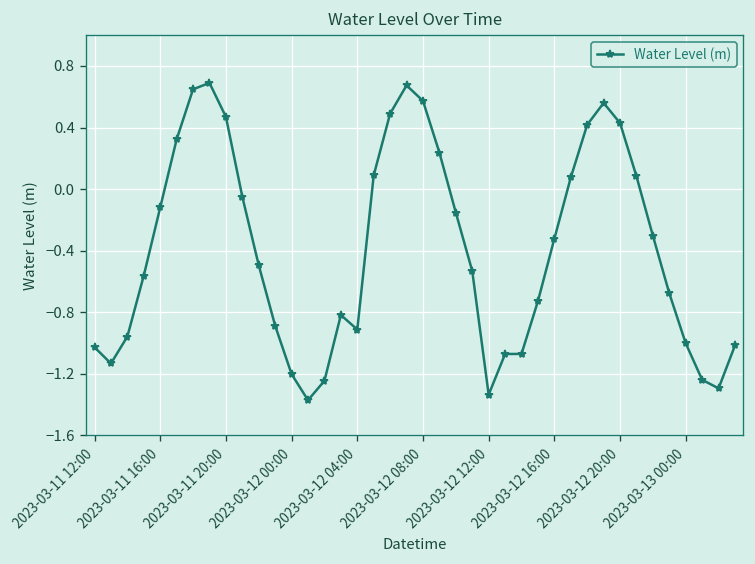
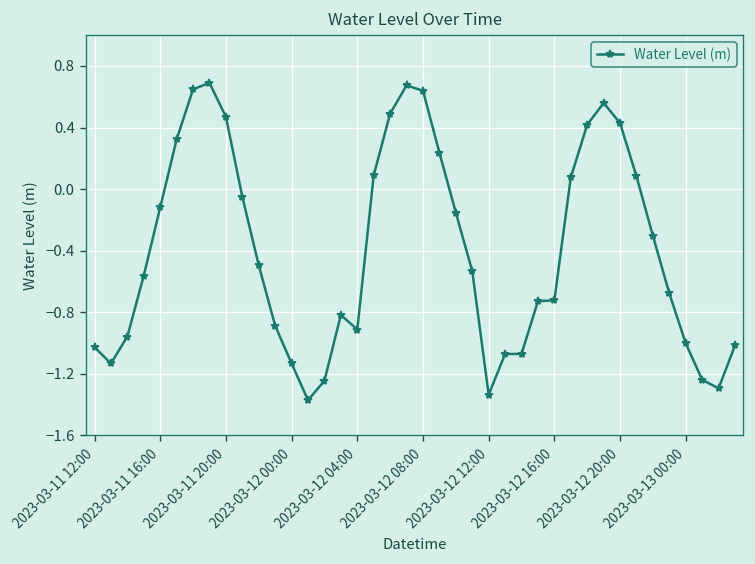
2023-03-12 00:00: -1.20 -> -1.13
2023-03-12 08:00: 0.57 -> 0.64
2023-03-12 16:00: -0.32 -> -0.72
